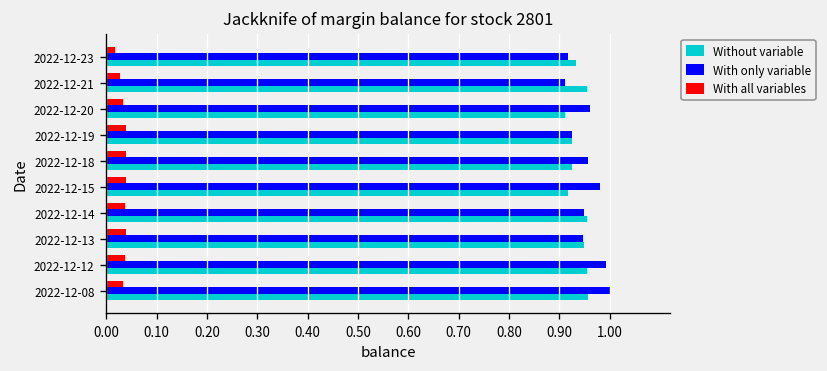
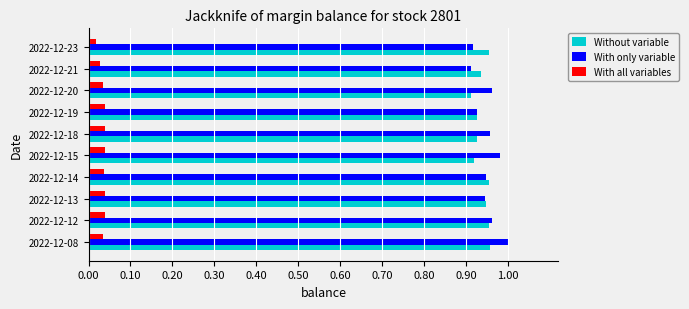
Without variable, 2022-12-23: 0.93 -> 0.95
Without variable, 2022-12-21: 0.96 -> 0.94
With only variable, 2022-12-12: 0.99 -> 0.96
